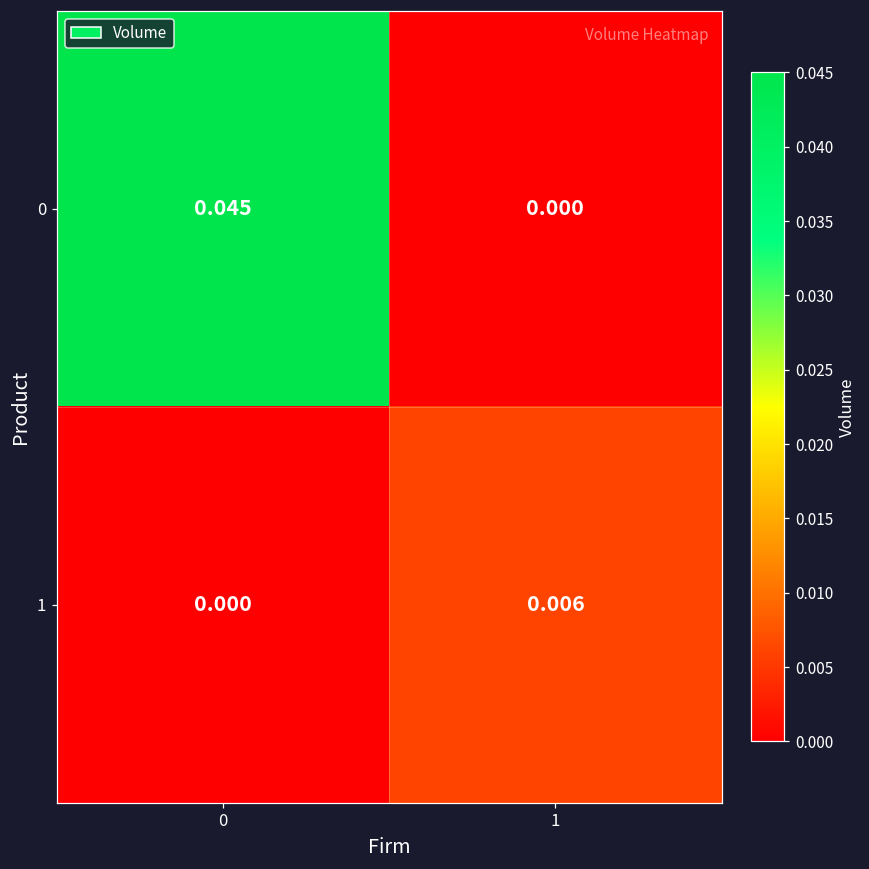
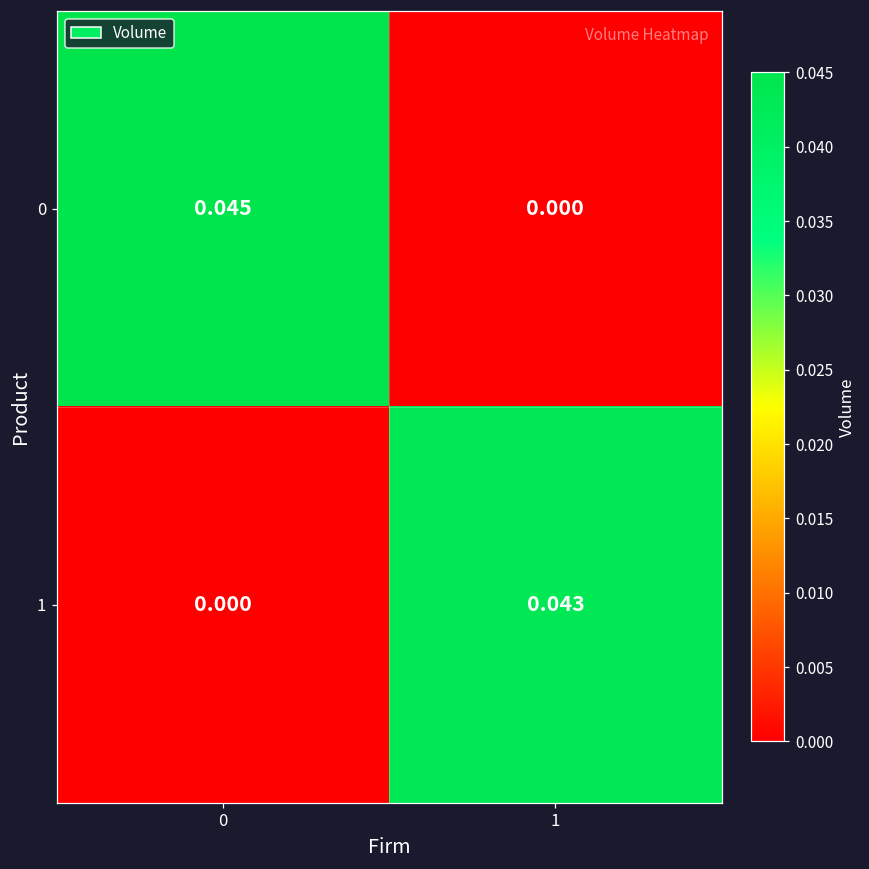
1, 1: 0.006 -> 0.043
